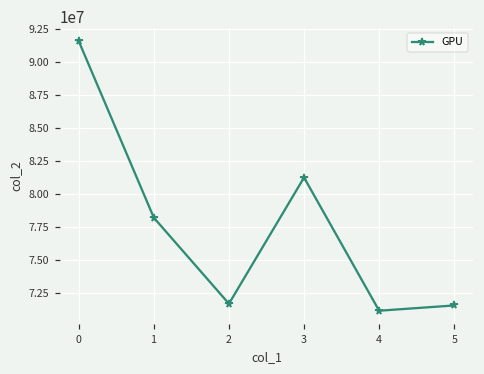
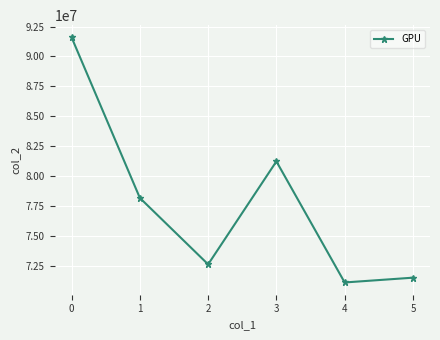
2: 71700000 -> 72700000
